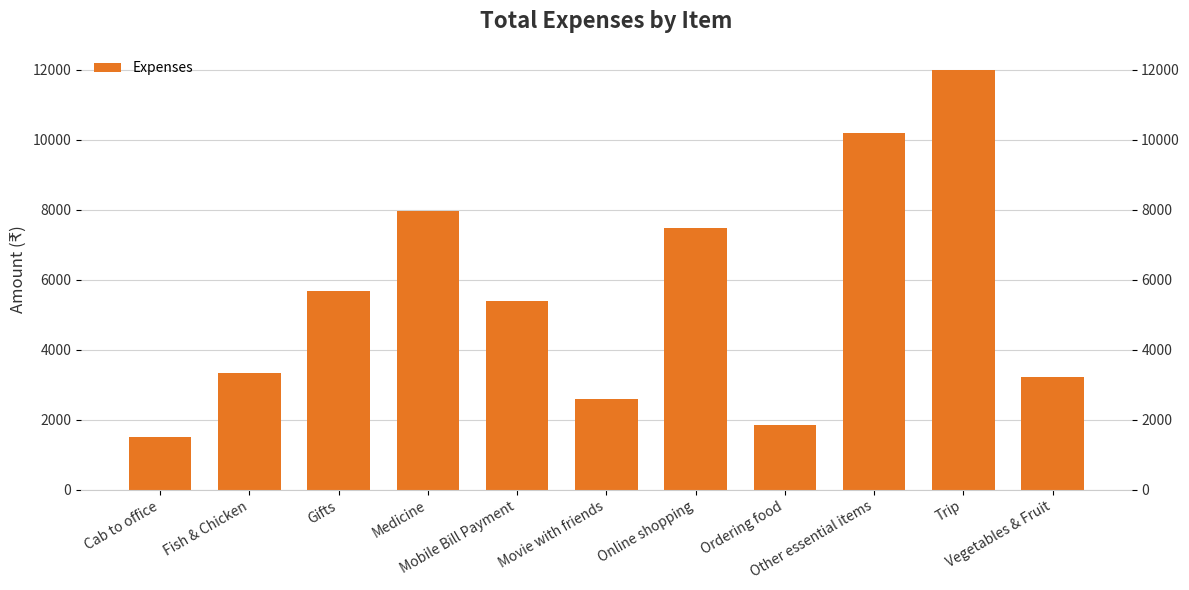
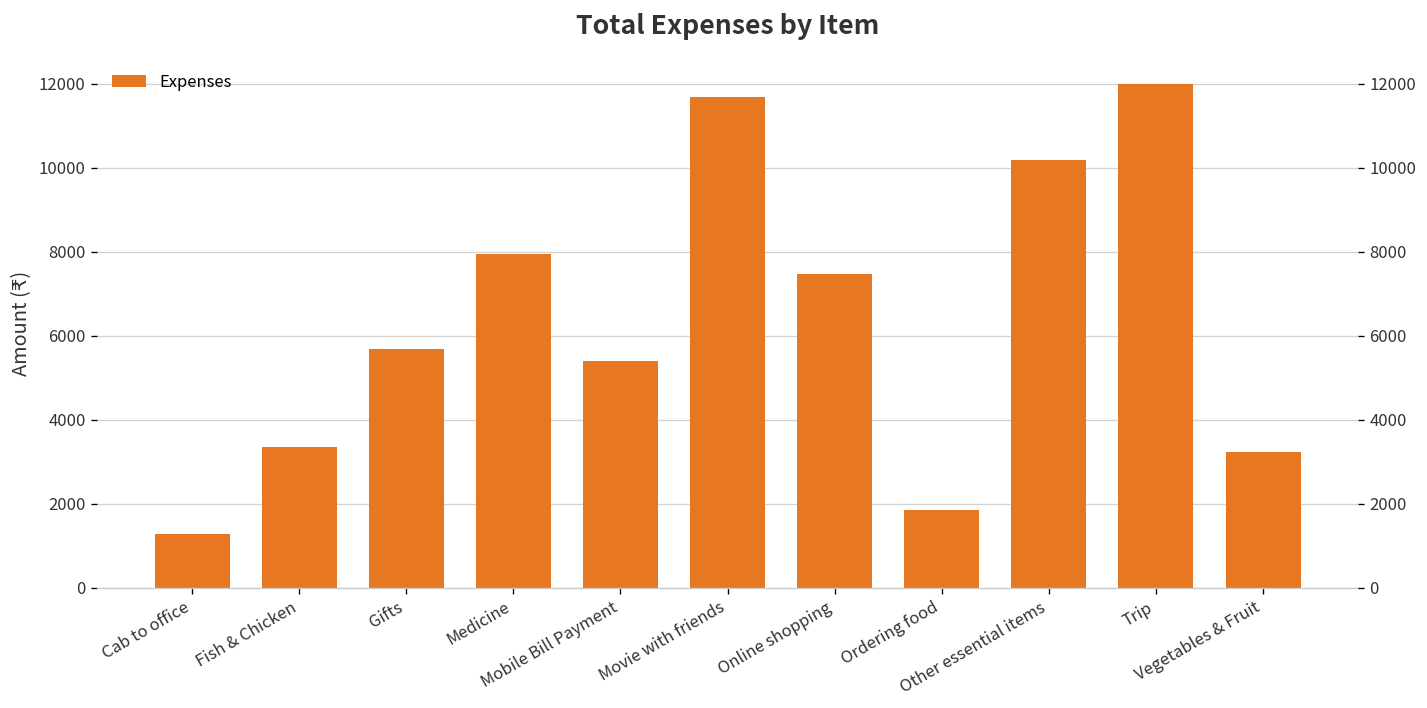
Cab to office: 1500 -> 1300
Movie with friends: 2600 -> 11700
